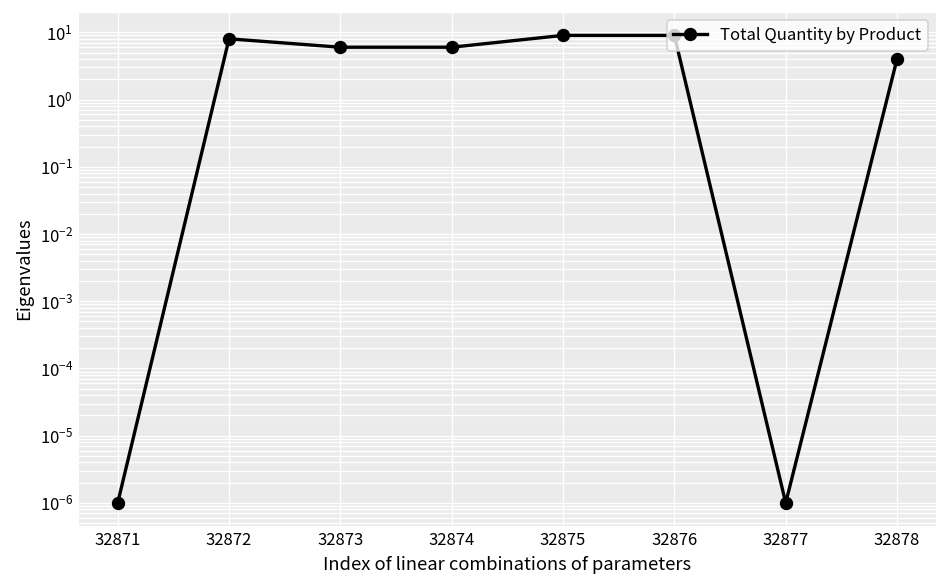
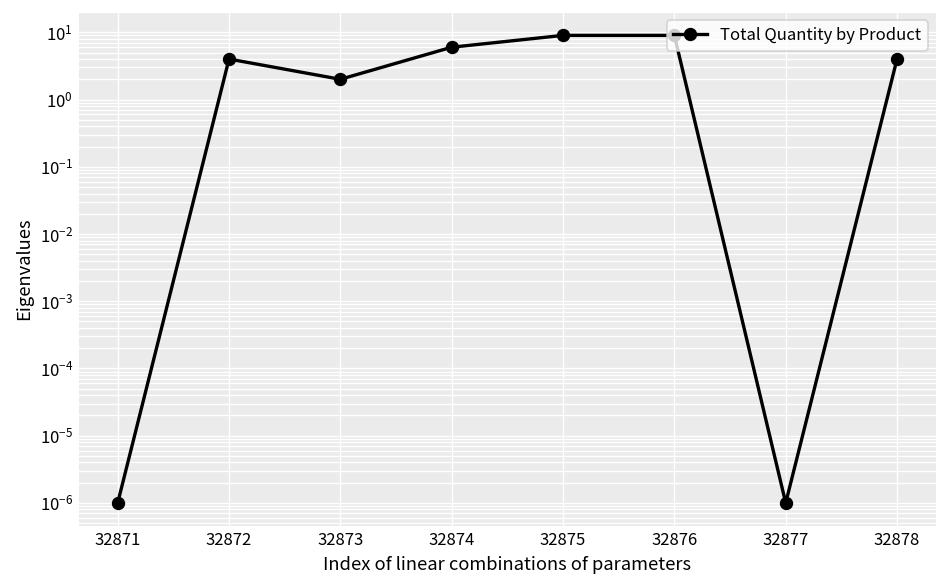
32872: 8 -> 4
32873: 6 -> 2.0
